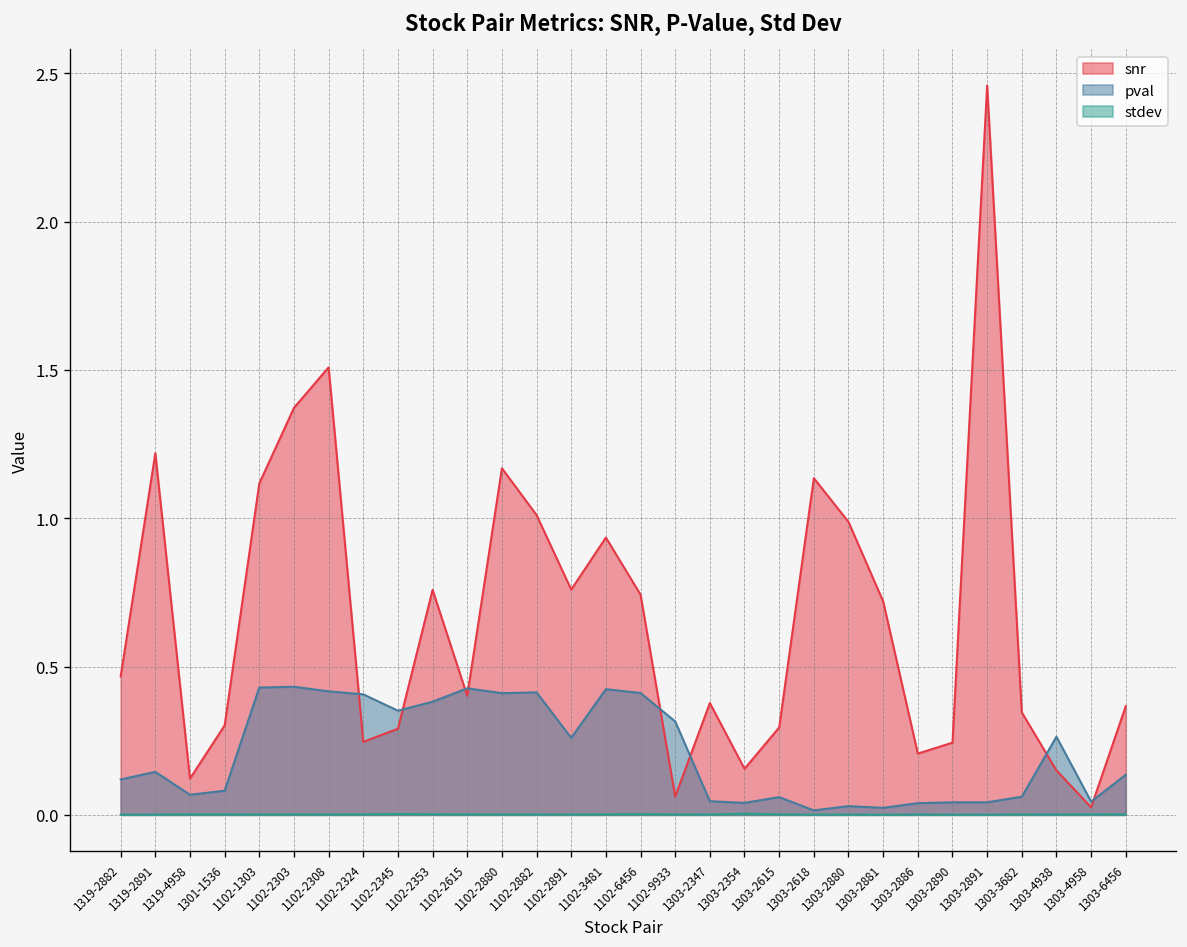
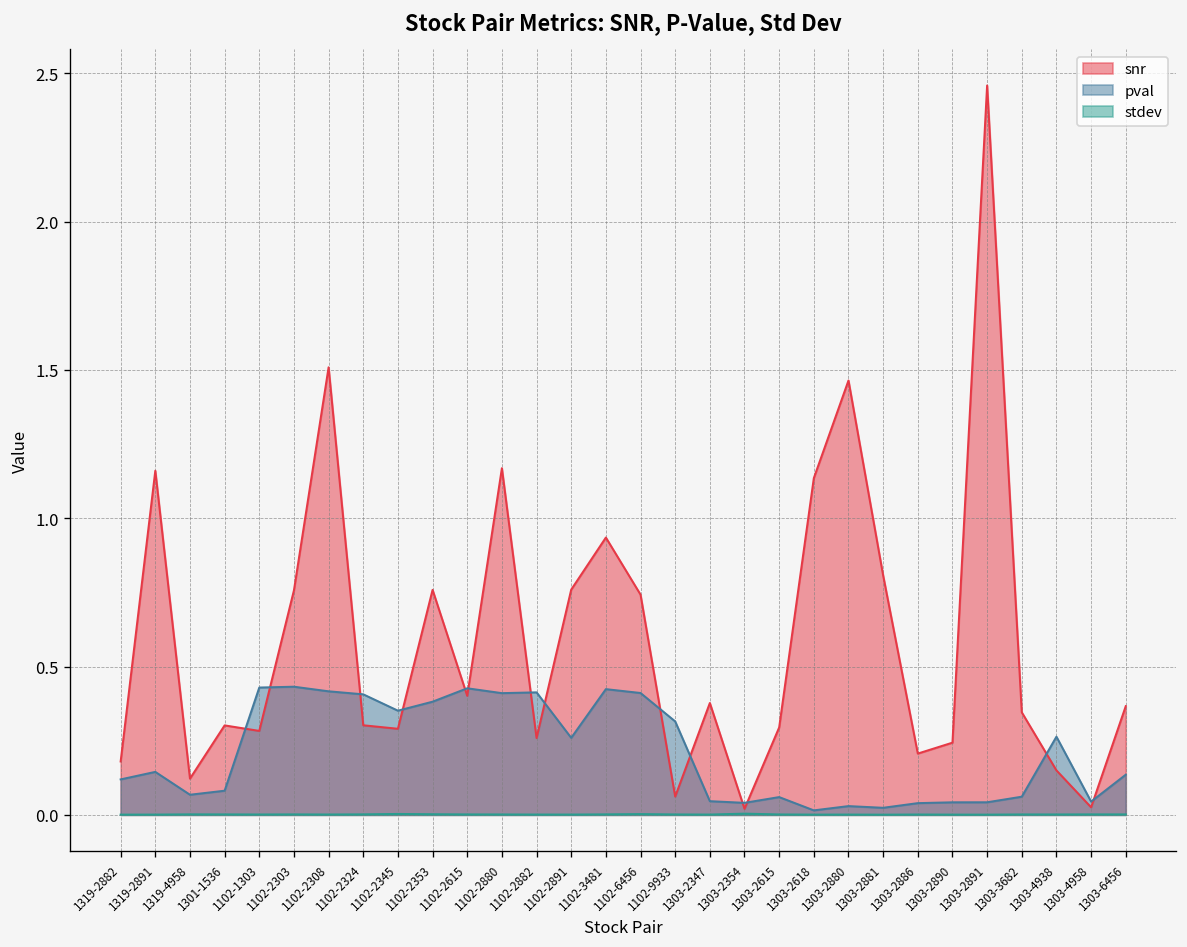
snr, 1319-2882: 0.47 -> 0.18
snr, 1319-2891: 1.22 -> 1.16
snr, 1102-1303: 1.12 -> 0.28
snr, 1102-2303: 1.37 -> 0.76
snr, 1102-2324: 0.25 -> 0.30
snr, 1102-2882: 1.01 -> 0.26
snr, 1303-2354: 0.16 -> 0.02
snr, 1303-2880: 0.99 -> 1.46
snr, 1303-2881: 0.72 -> 0.81
